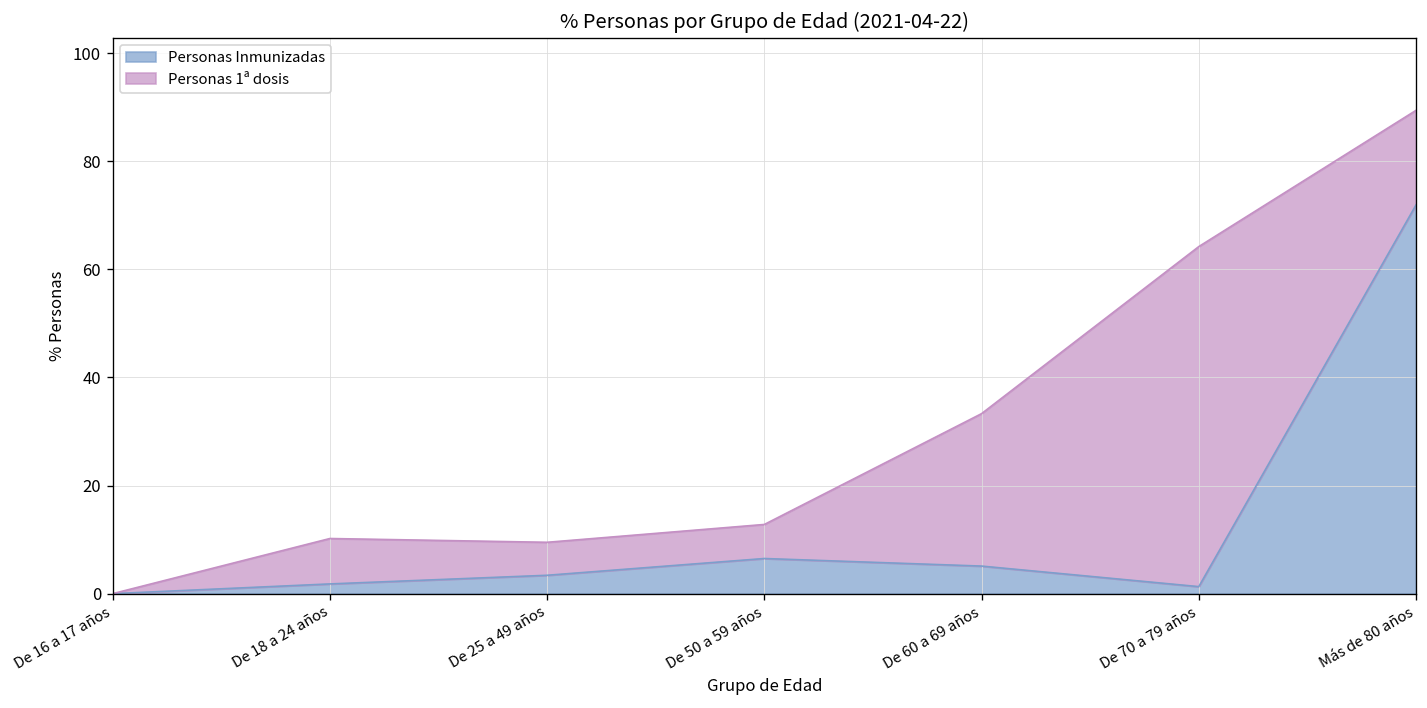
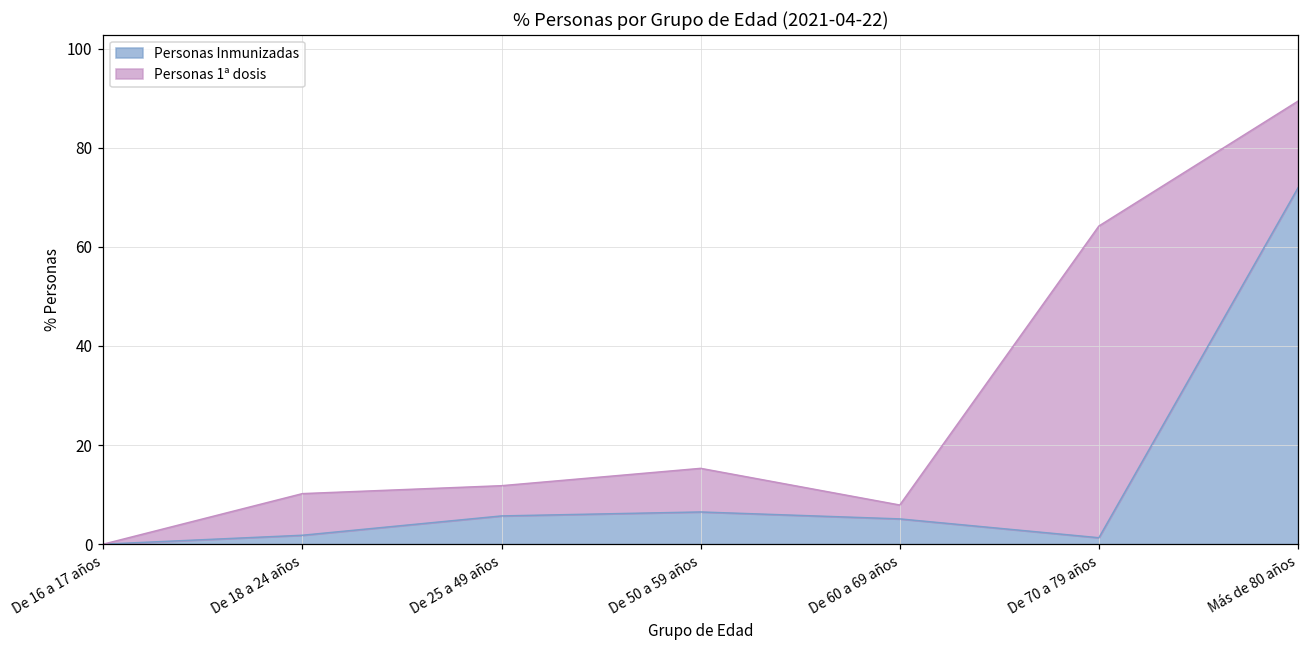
Personas Inmunizadas, De 25 a 49 años: 3 -> 6
Personas 1ª dosis, De 50 a 59 años: 6 -> 9
Personas 1ª dosis, De 60 a 69 años: 28 -> 3
